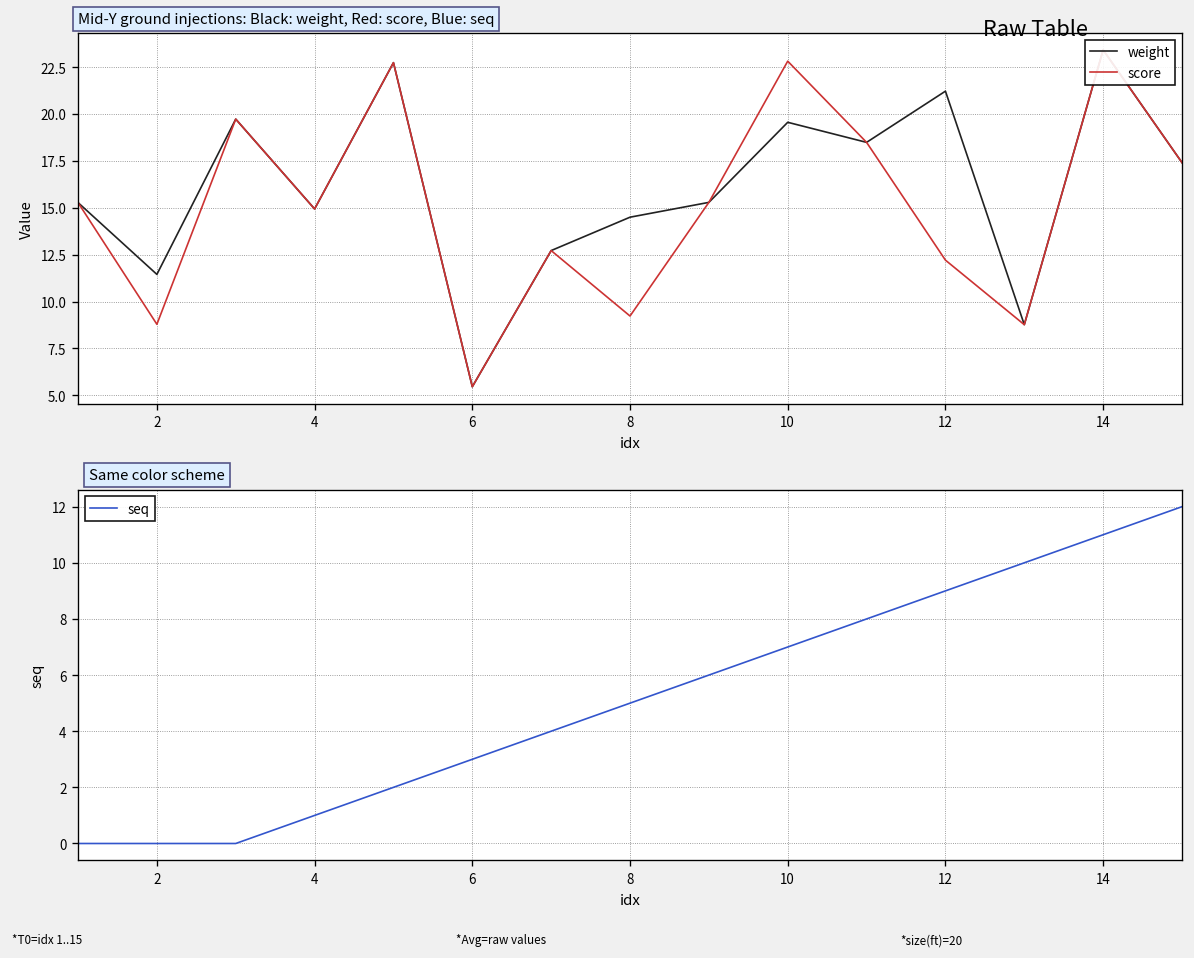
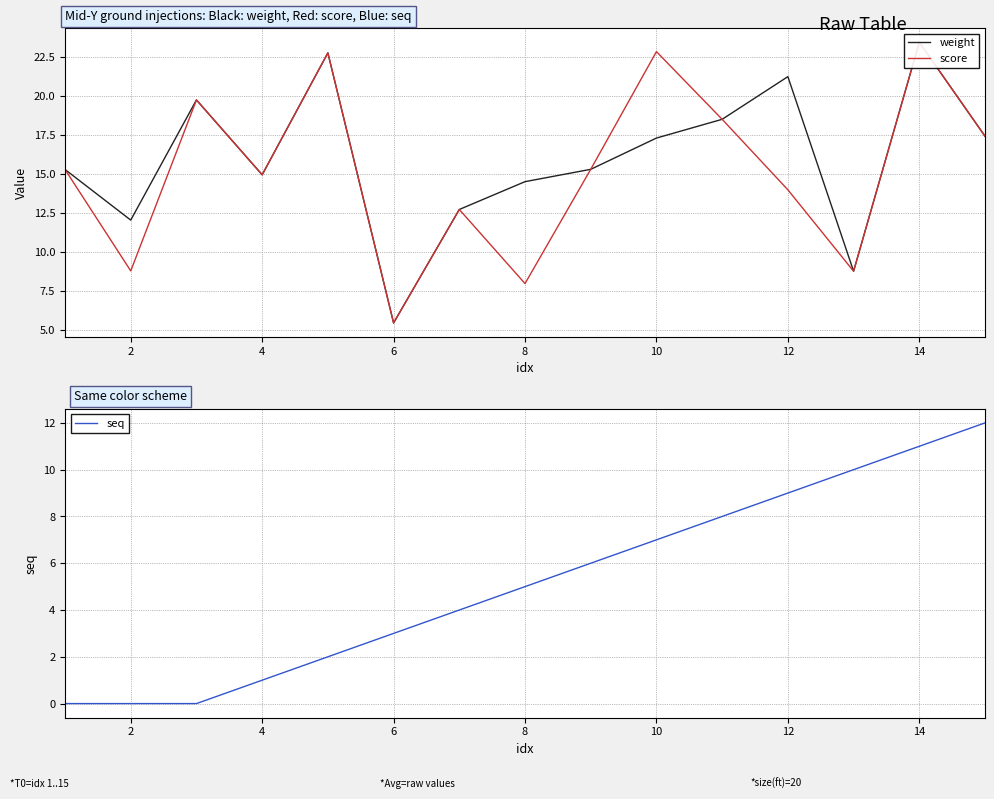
Mid-Y ground injections: Black: weight, Red: score, Blue: seq, weight, 2: 11.5 -> 12.0
Mid-Y ground injections: Black: weight, Red: score, Blue: seq, score, 8: 9.2 -> 8.0
Mid-Y ground injections: Black: weight, Red: score, Blue: seq, weight, 10: 19.6 -> 17.3
Mid-Y ground injections: Black: weight, Red: score, Blue: seq, score, 12: 12.2 -> 14.0
